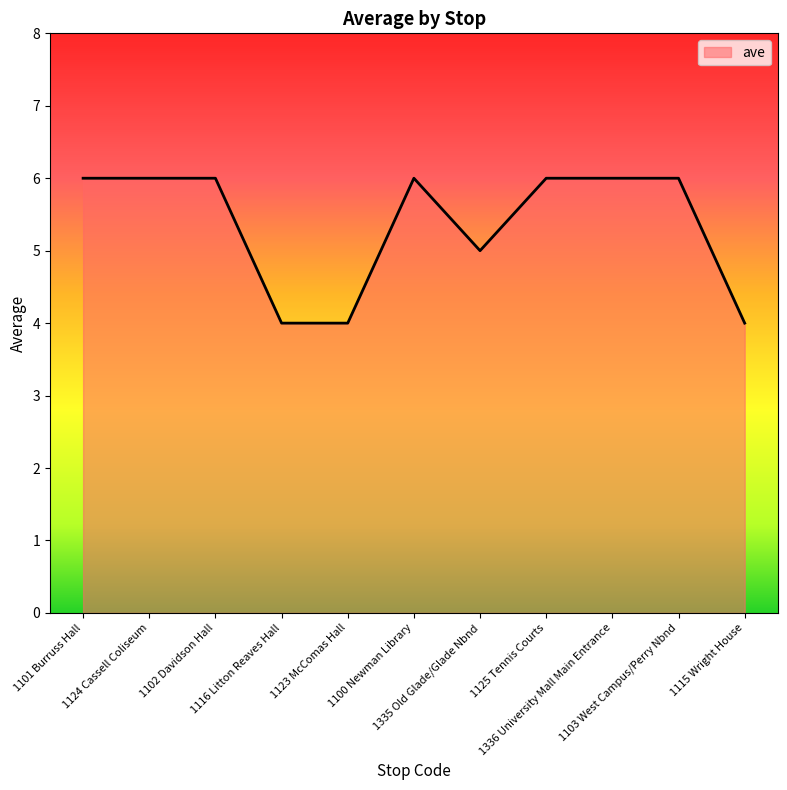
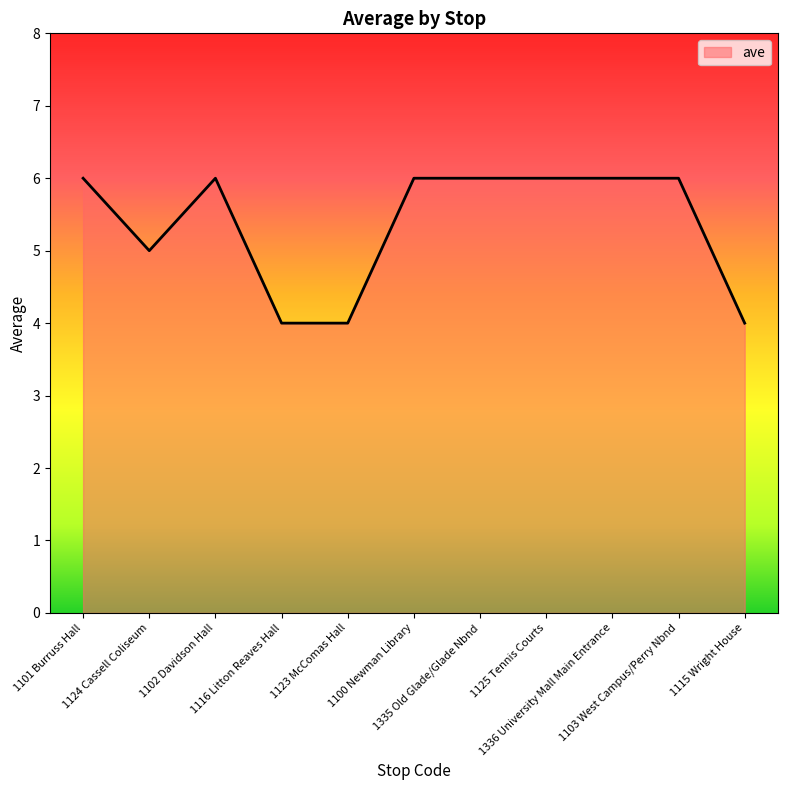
1124 Cassell Coliseum: 6 -> 5
1335 Old Glade/Glade Nbnd: 5 -> 6
